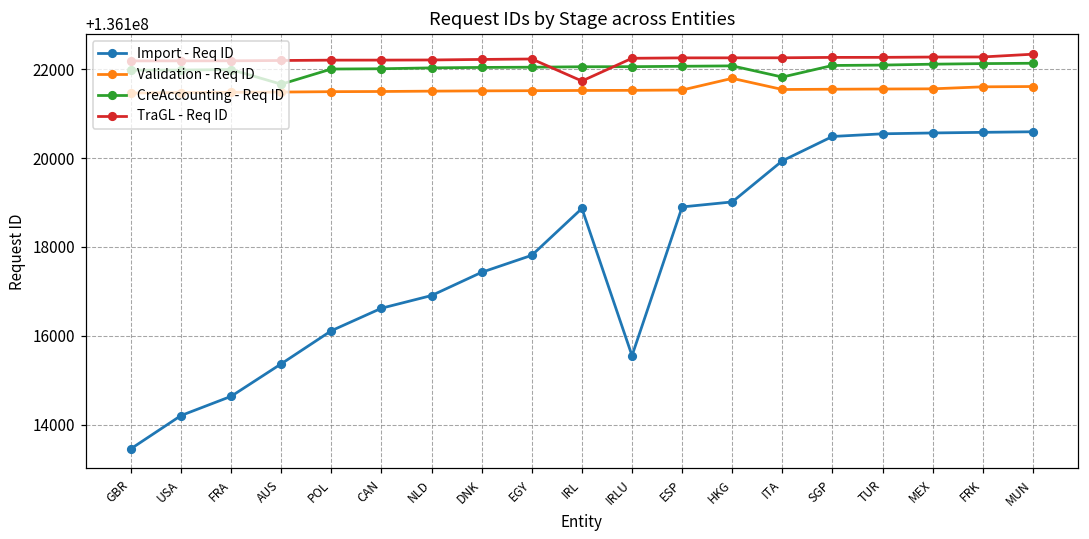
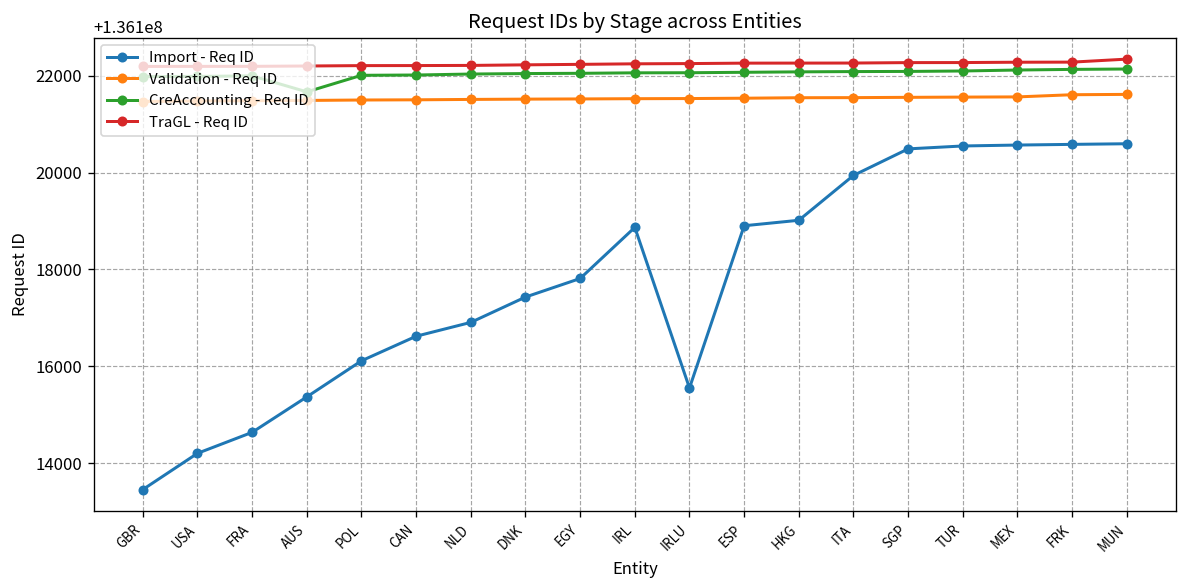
TraGL - Req ID, IRL: 136121700 -> 136122200
Validation - Req ID, HKG: 136121800 -> 136121500
CreAccounting - Req ID, ITA: 136121800 -> 136122100
